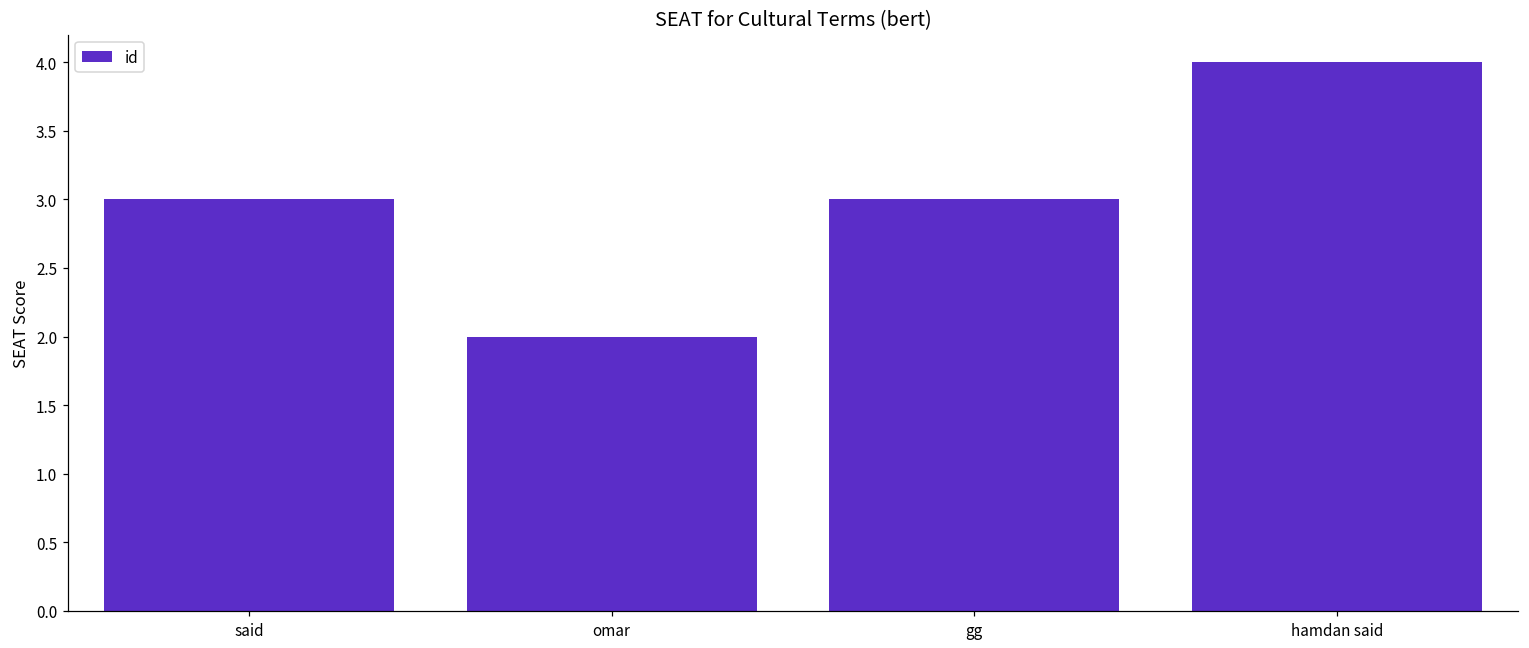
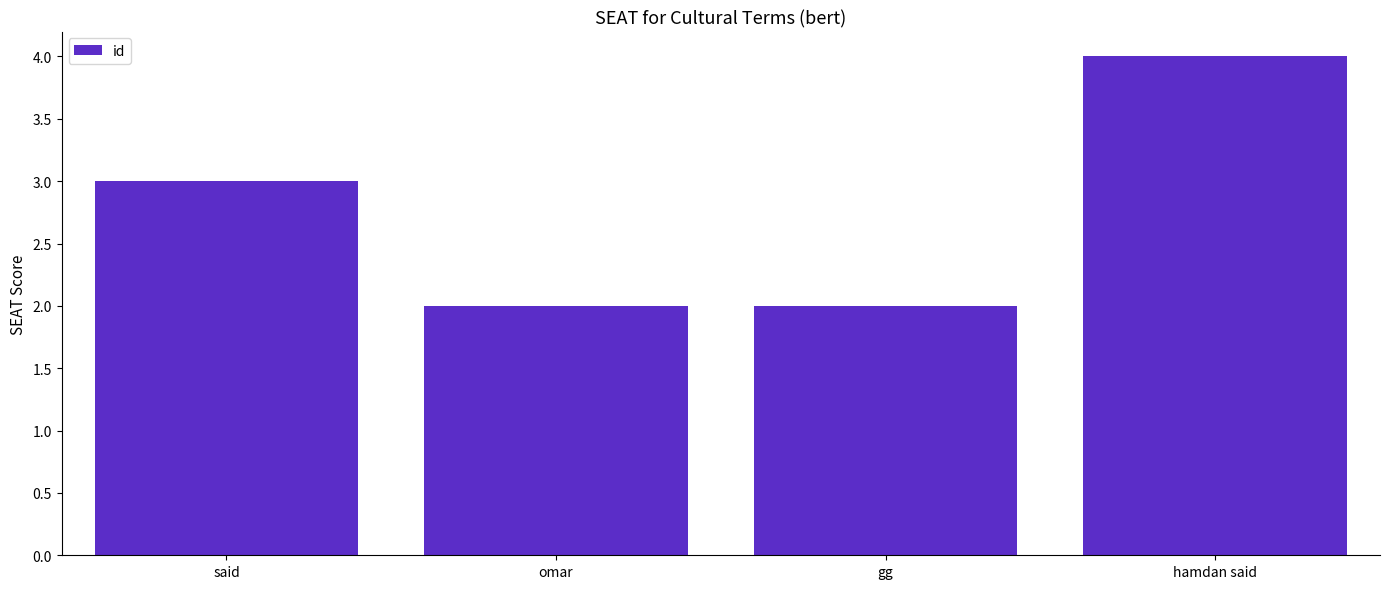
gg: 3 -> 2
